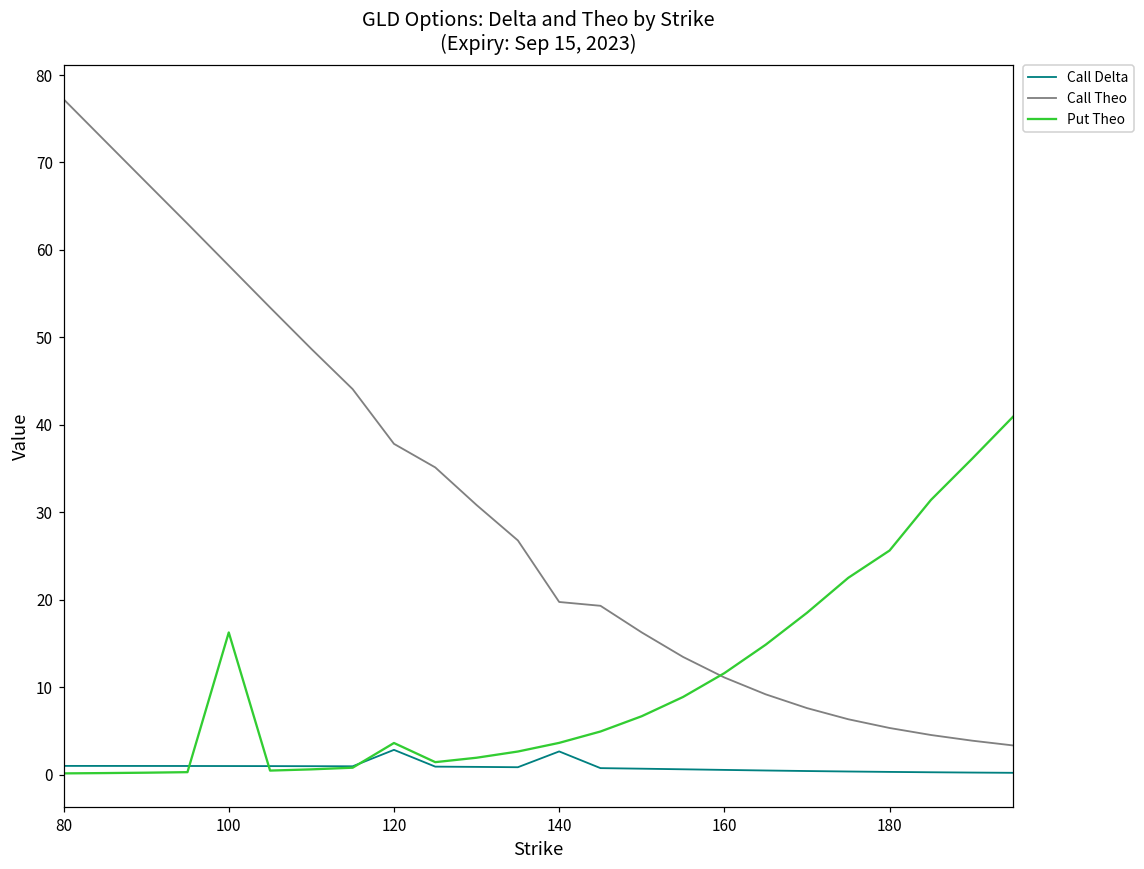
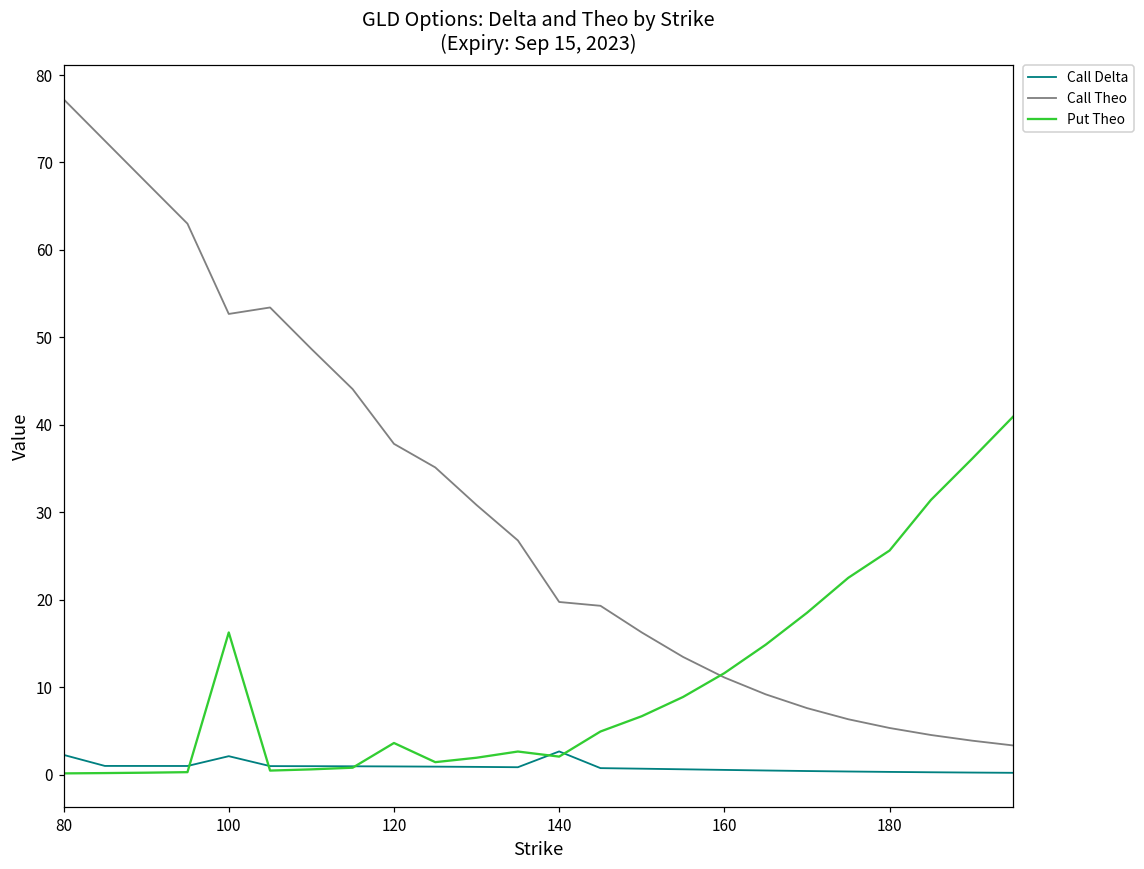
Call Delta, 80: 1 -> 2
Call Delta, 100: 1 -> 2
Call Theo, 100: 58 -> 53
Call Delta, 120: 3 -> 1
Put Theo, 140: 4 -> 2
